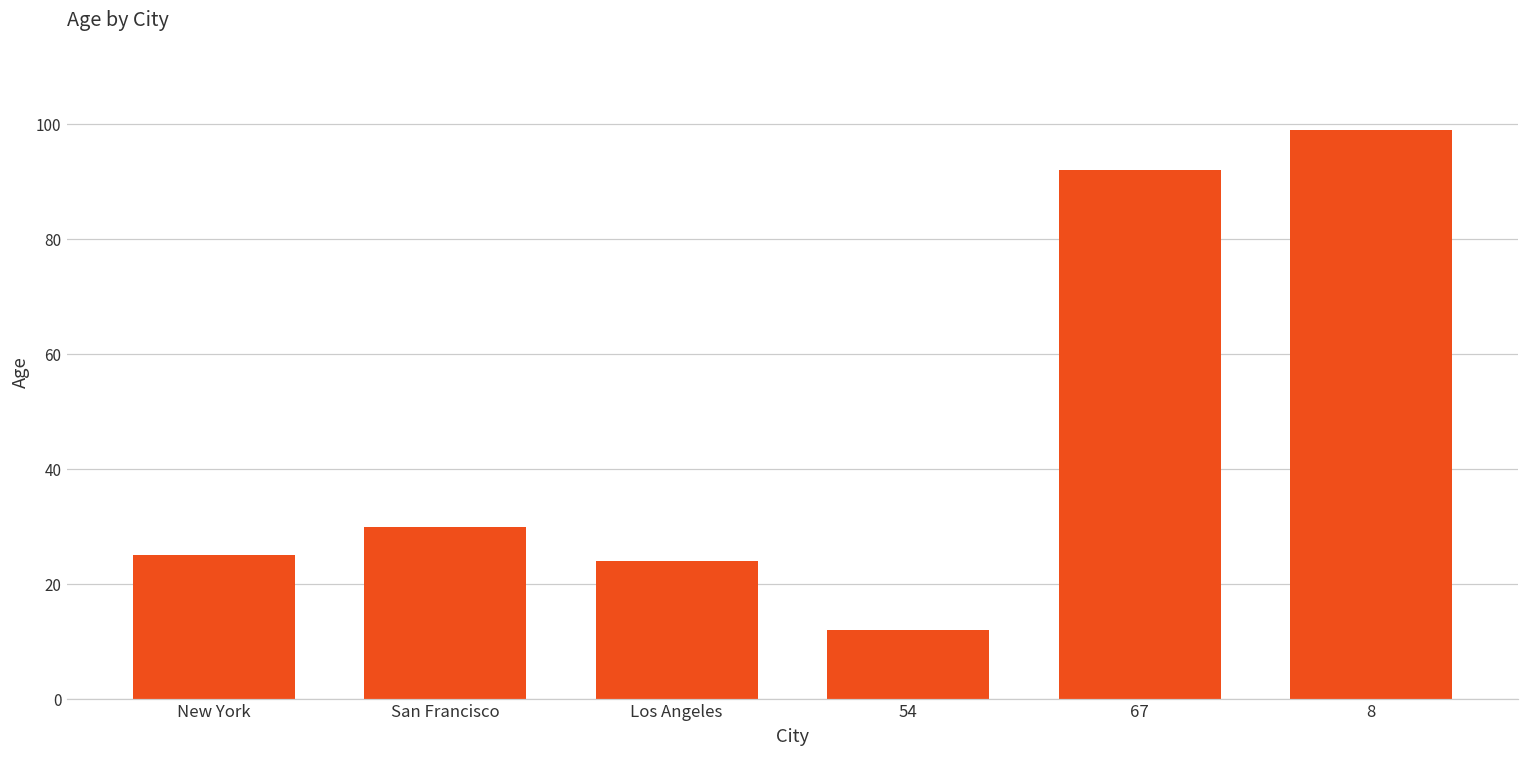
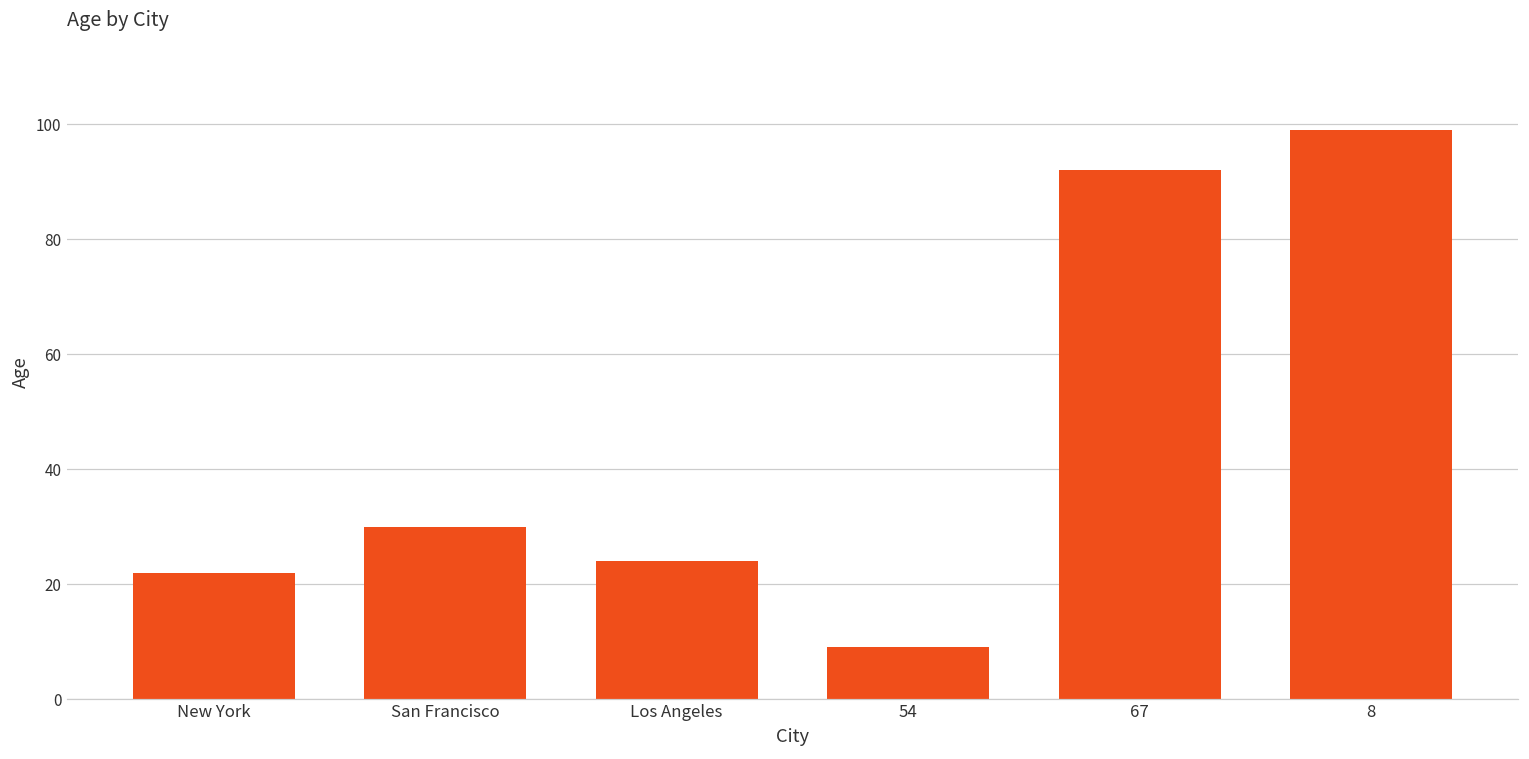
New York: 25 -> 22
54: 12 -> 9
